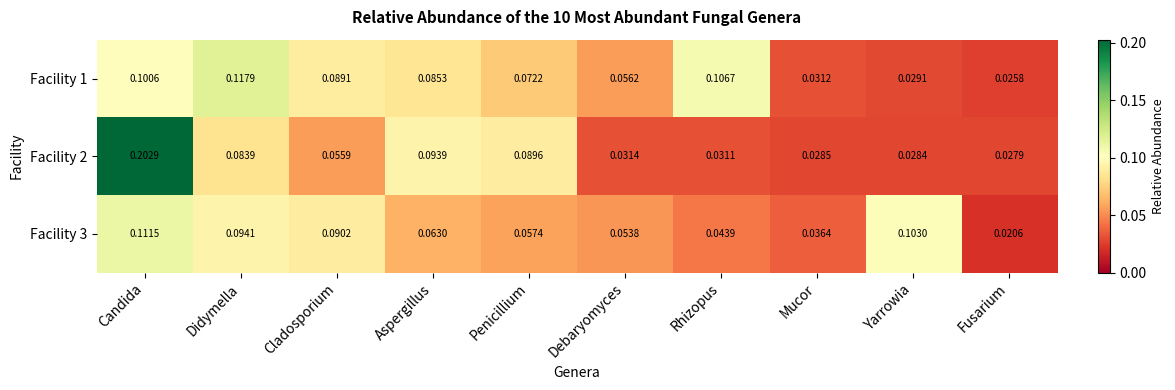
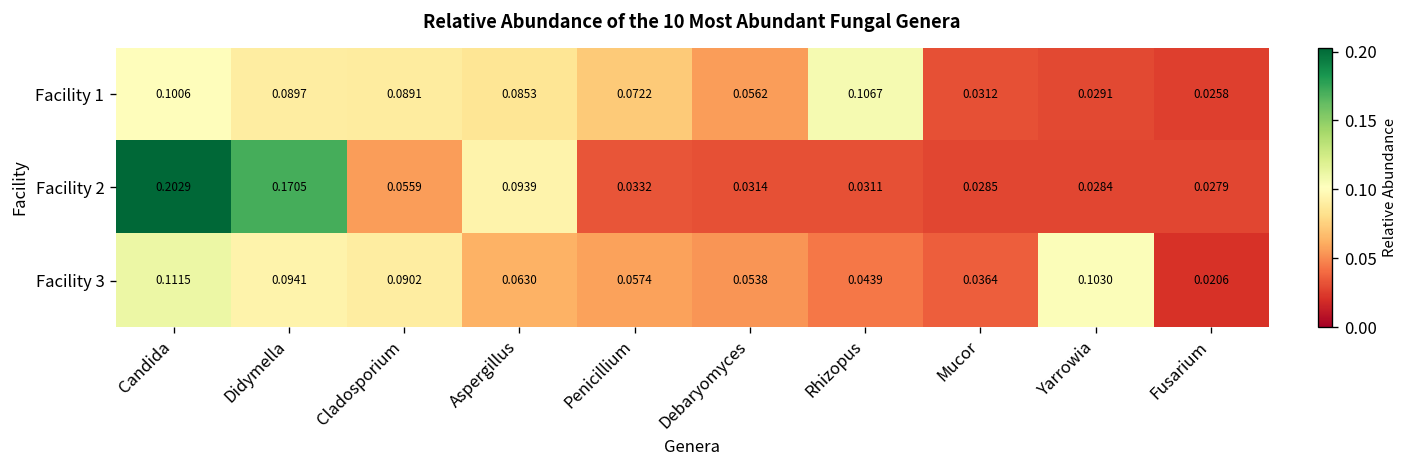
Facility 1, Didymella: 0.1179 -> 0.0897
Facility 2, Didymella: 0.0839 -> 0.1705
Facility 2, Penicillium: 0.0896 -> 0.0332
